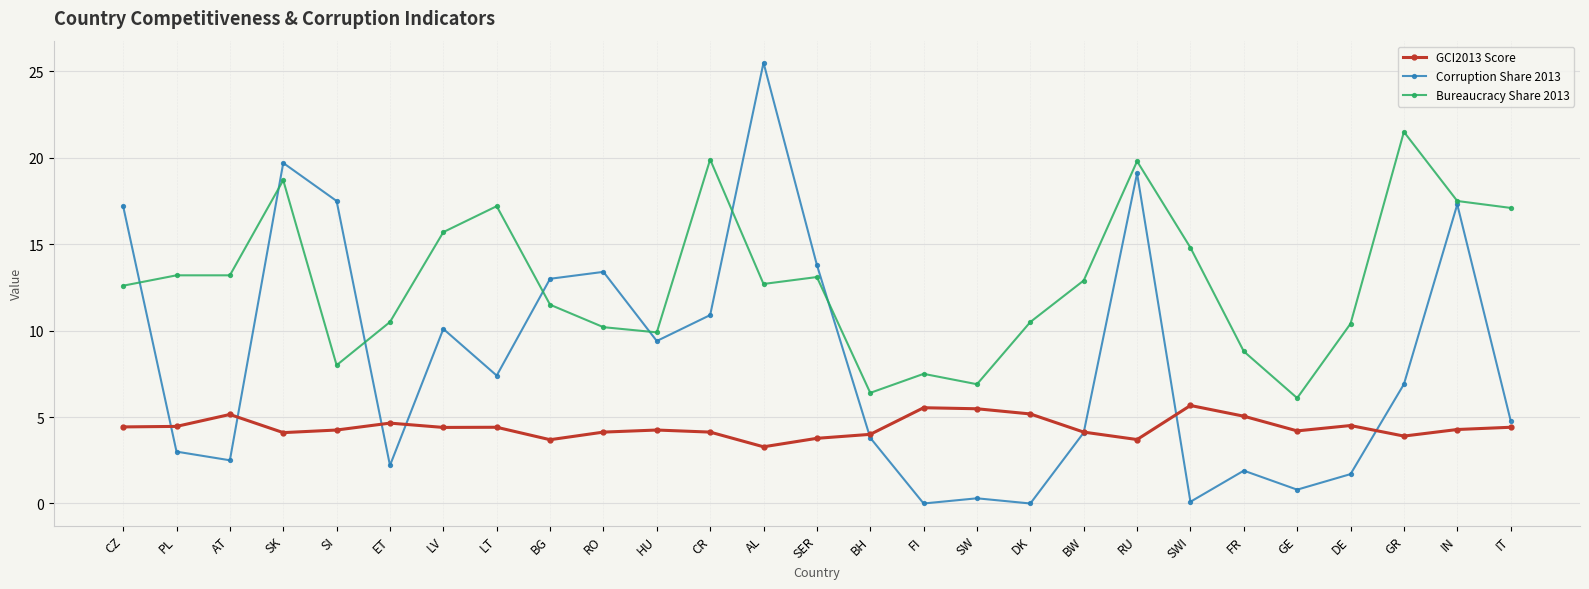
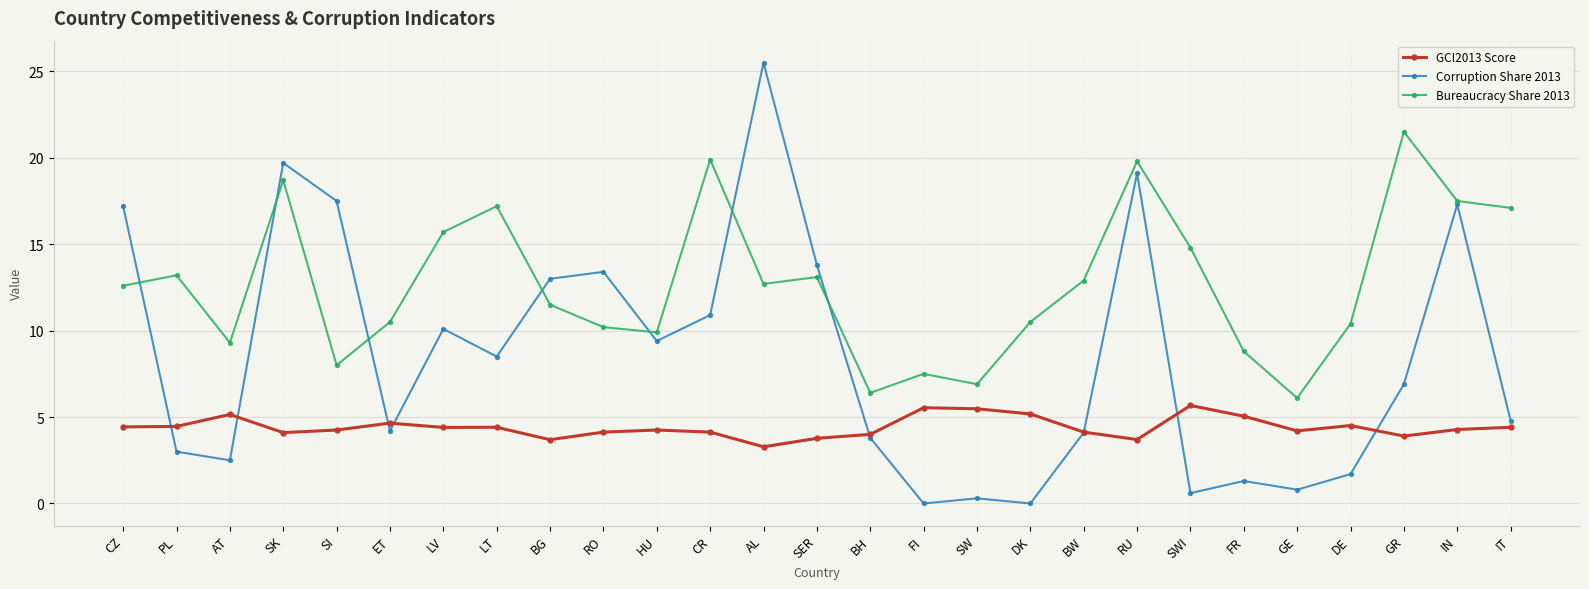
Bureaucracy Share 2013, AT: 13.2 -> 9.3
Corruption Share 2013, ET: 2.2 -> 4.2
Corruption Share 2013, LT: 7.4 -> 8.5
Corruption Share 2013, SWI: 0.1 -> 0.6
Corruption Share 2013, FR: 1.9 -> 1.3
